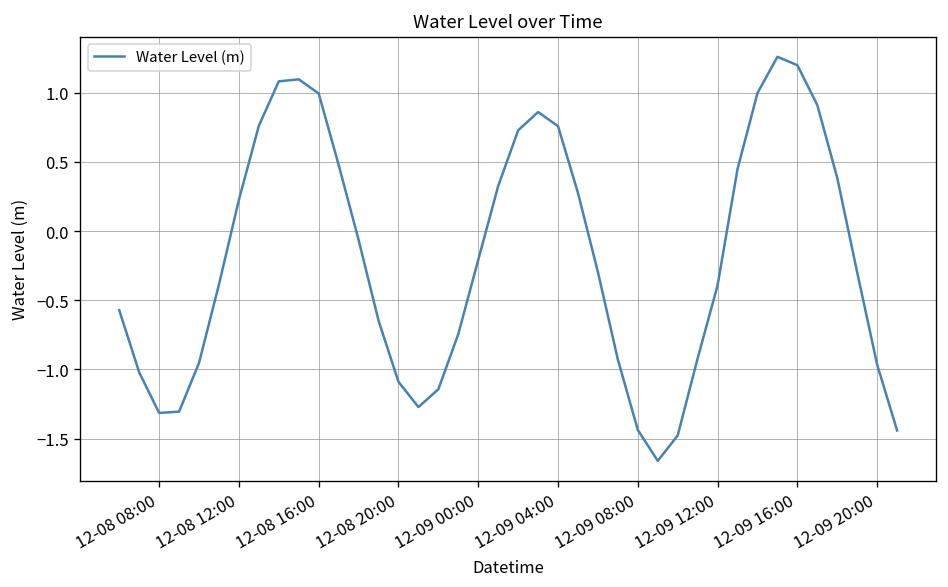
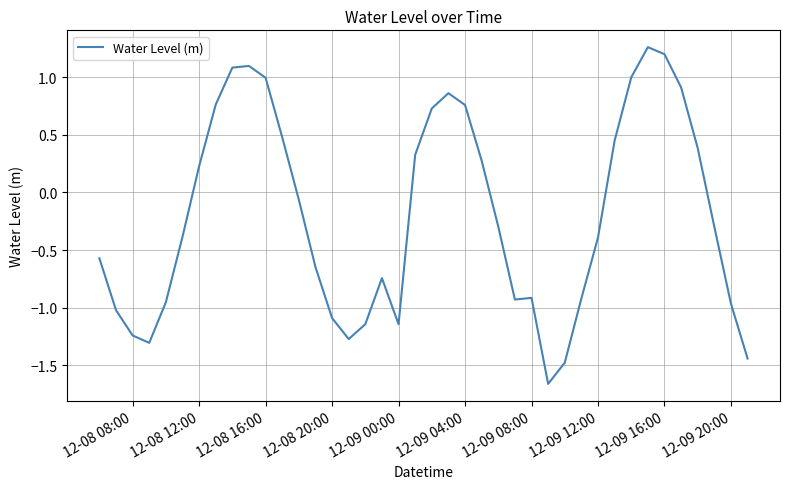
12-08 08:00: -1.31 -> -1.24
12-09 00:00: -0.21 -> -1.14
12-09 08:00: -1.44 -> -0.91
